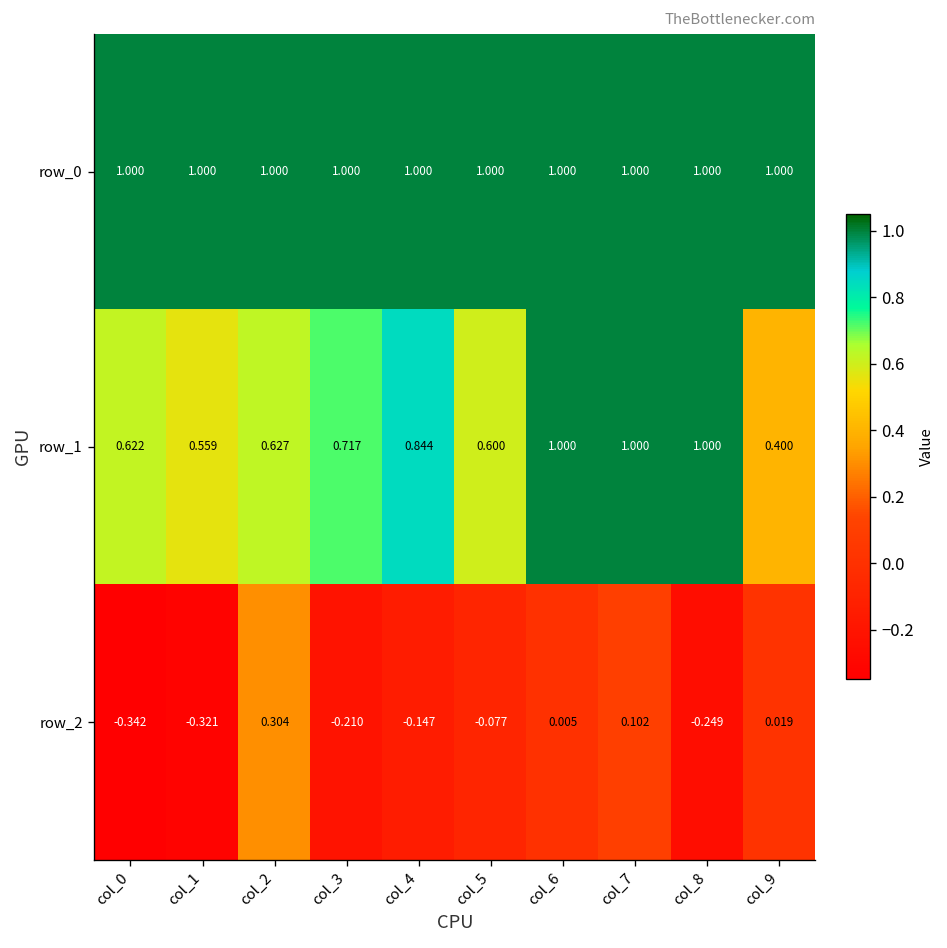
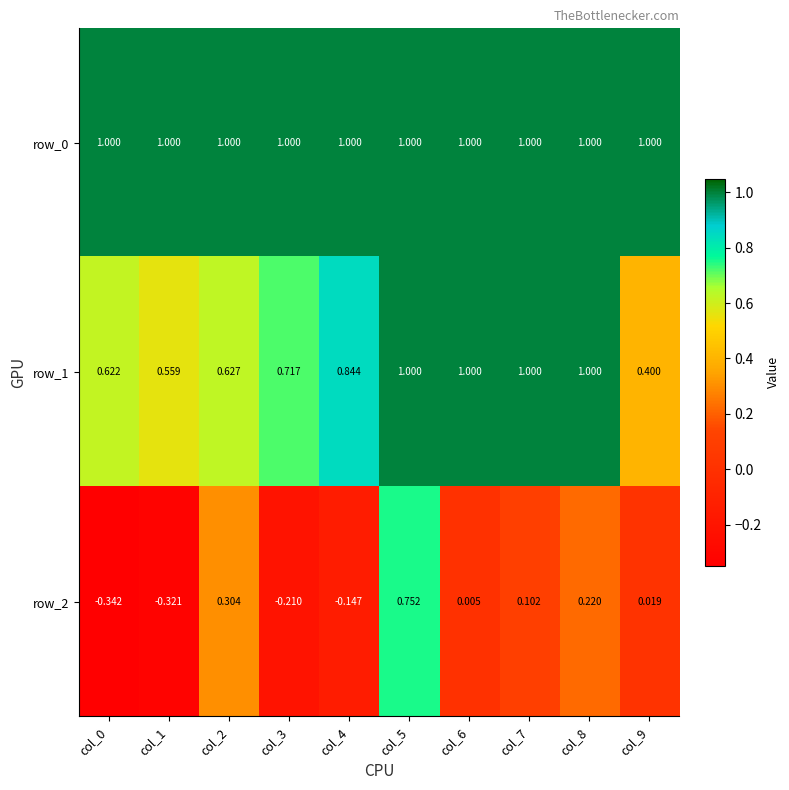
row_1, col_5: 0.600 -> 1.000
row_2, col_5: -0.077 -> 0.752
row_2, col_8: -0.249 -> 0.220
